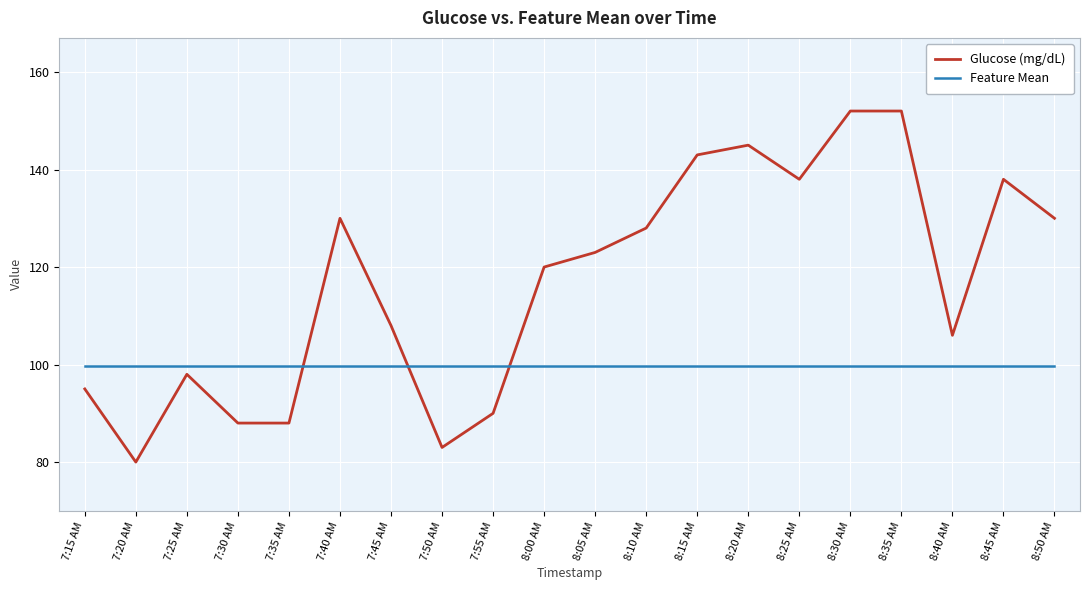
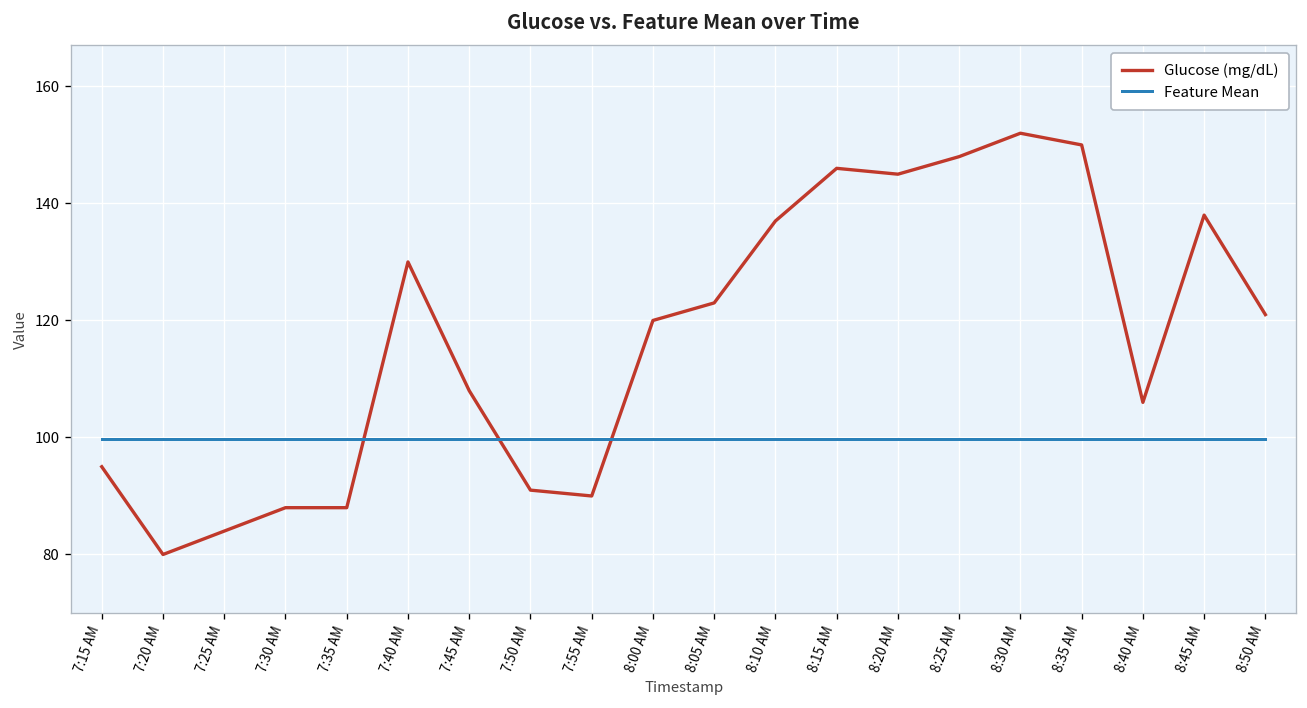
Glucose (mg/dL), 7:25 AM: 98 -> 84
Glucose (mg/dL), 7:50 AM: 83 -> 91
Glucose (mg/dL), 8:10 AM: 128 -> 137
Glucose (mg/dL), 8:15 AM: 143 -> 146
Glucose (mg/dL), 8:25 AM: 138 -> 148
Glucose (mg/dL), 8:35 AM: 152 -> 150
Glucose (mg/dL), 8:50 AM: 130 -> 121
